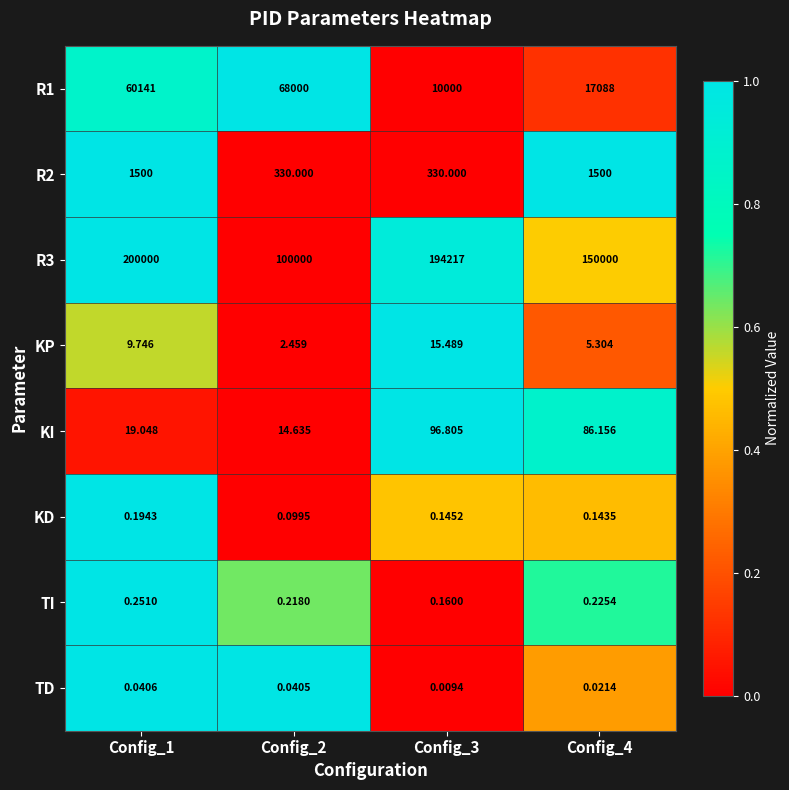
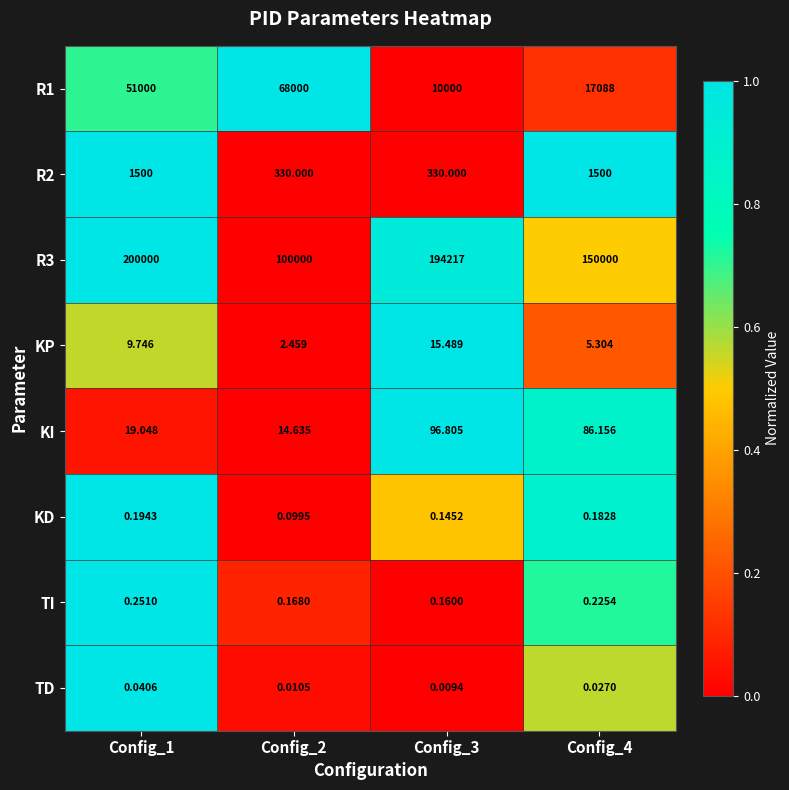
R1, Config_1: 60141 -> 51000
KD, Config_4: 0.1435 -> 0.1828
TI, Config_2: 0.2180 -> 0.1680
TD, Config_2: 0.0405 -> 0.0105
TD, Config_4: 0.0214 -> 0.0270
